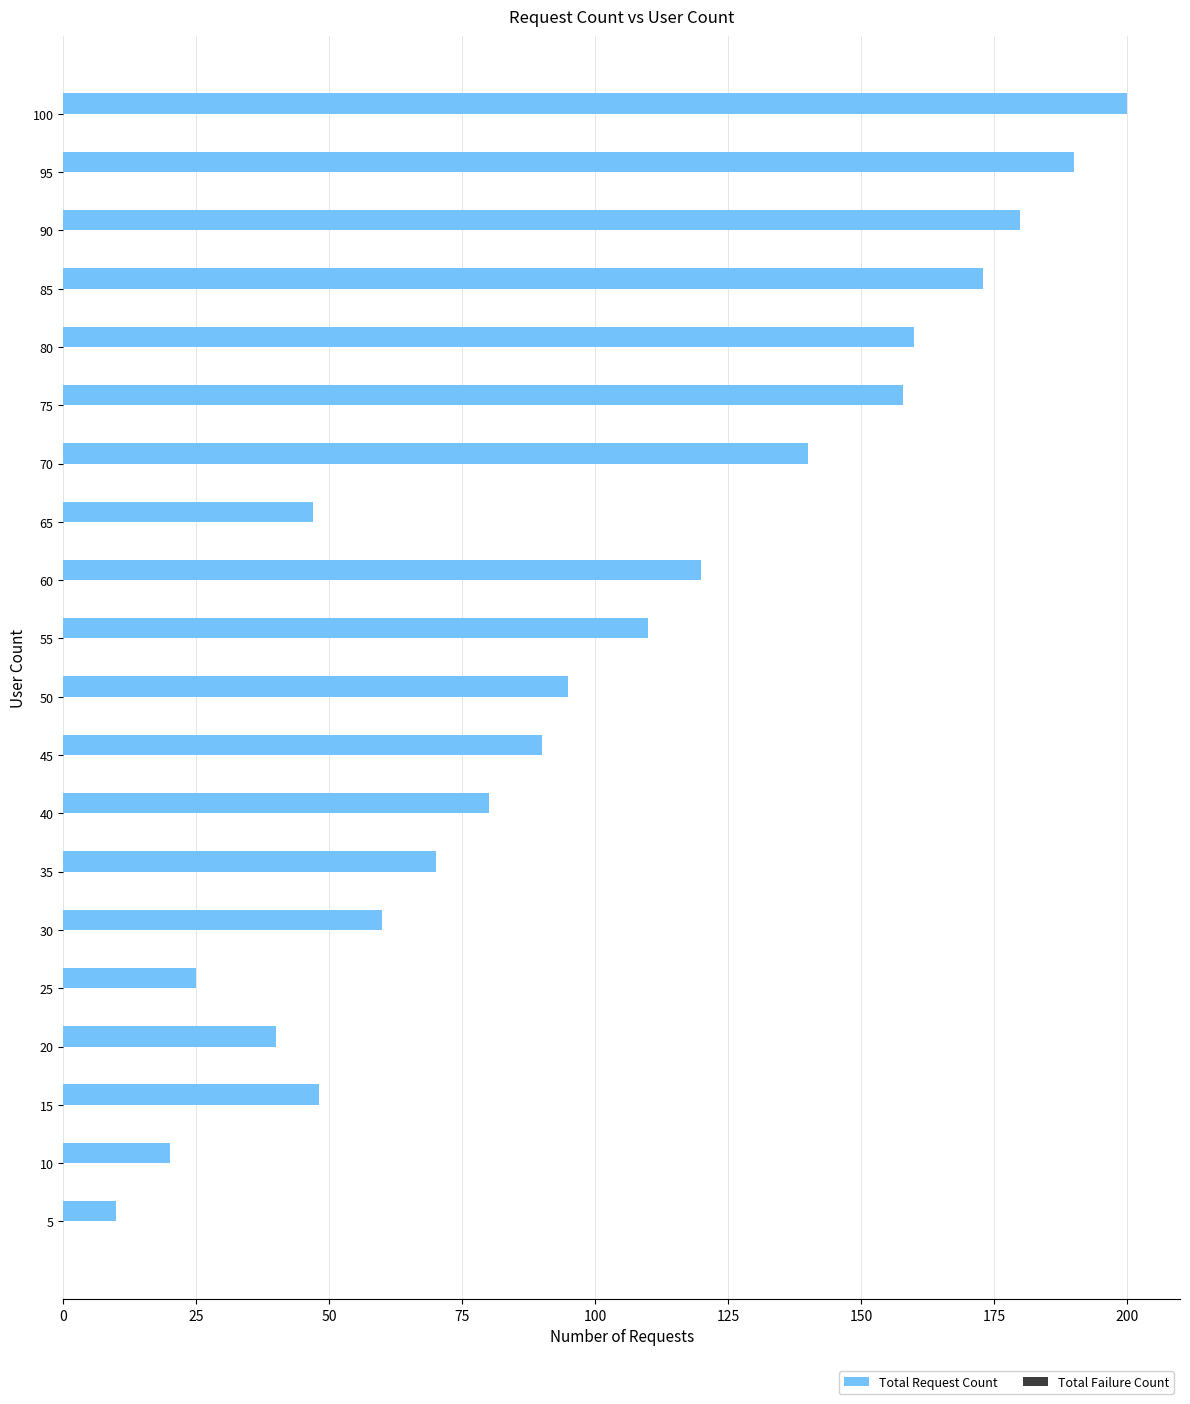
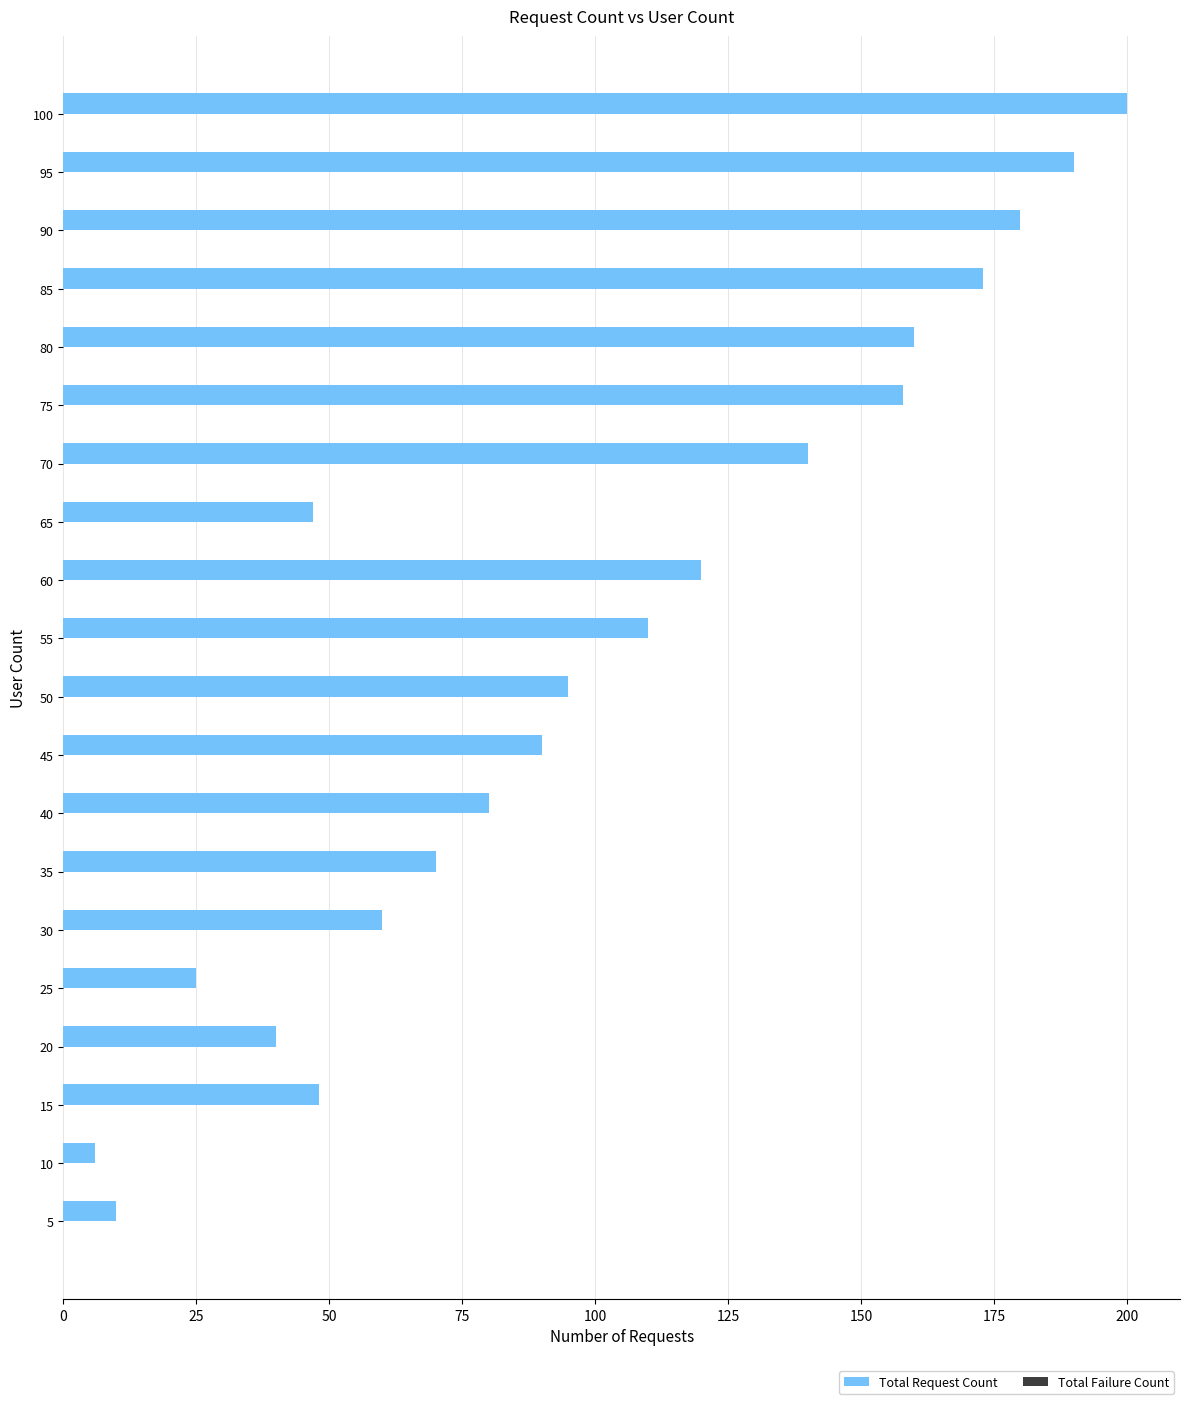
Total Request Count, 10: 20 -> 6
